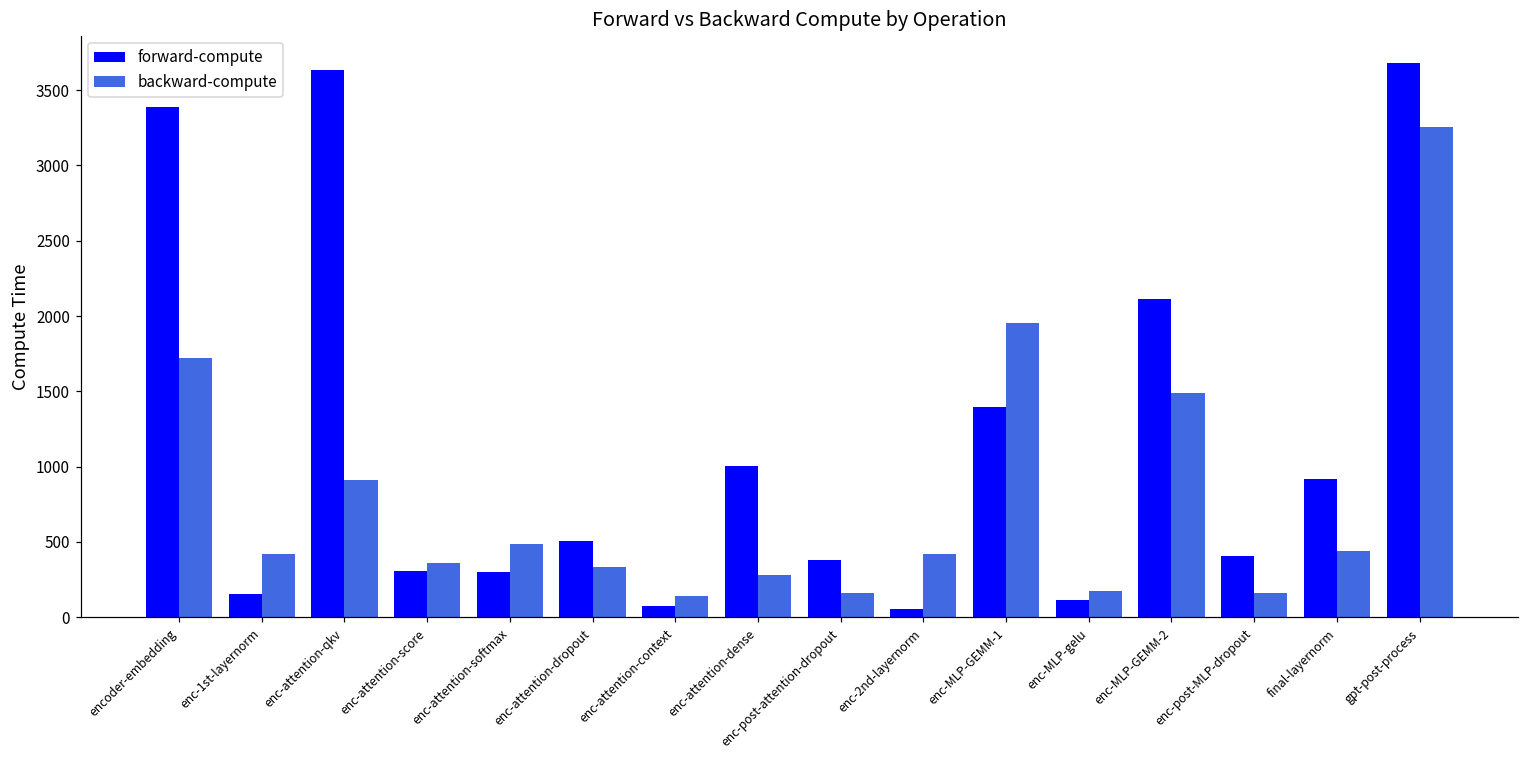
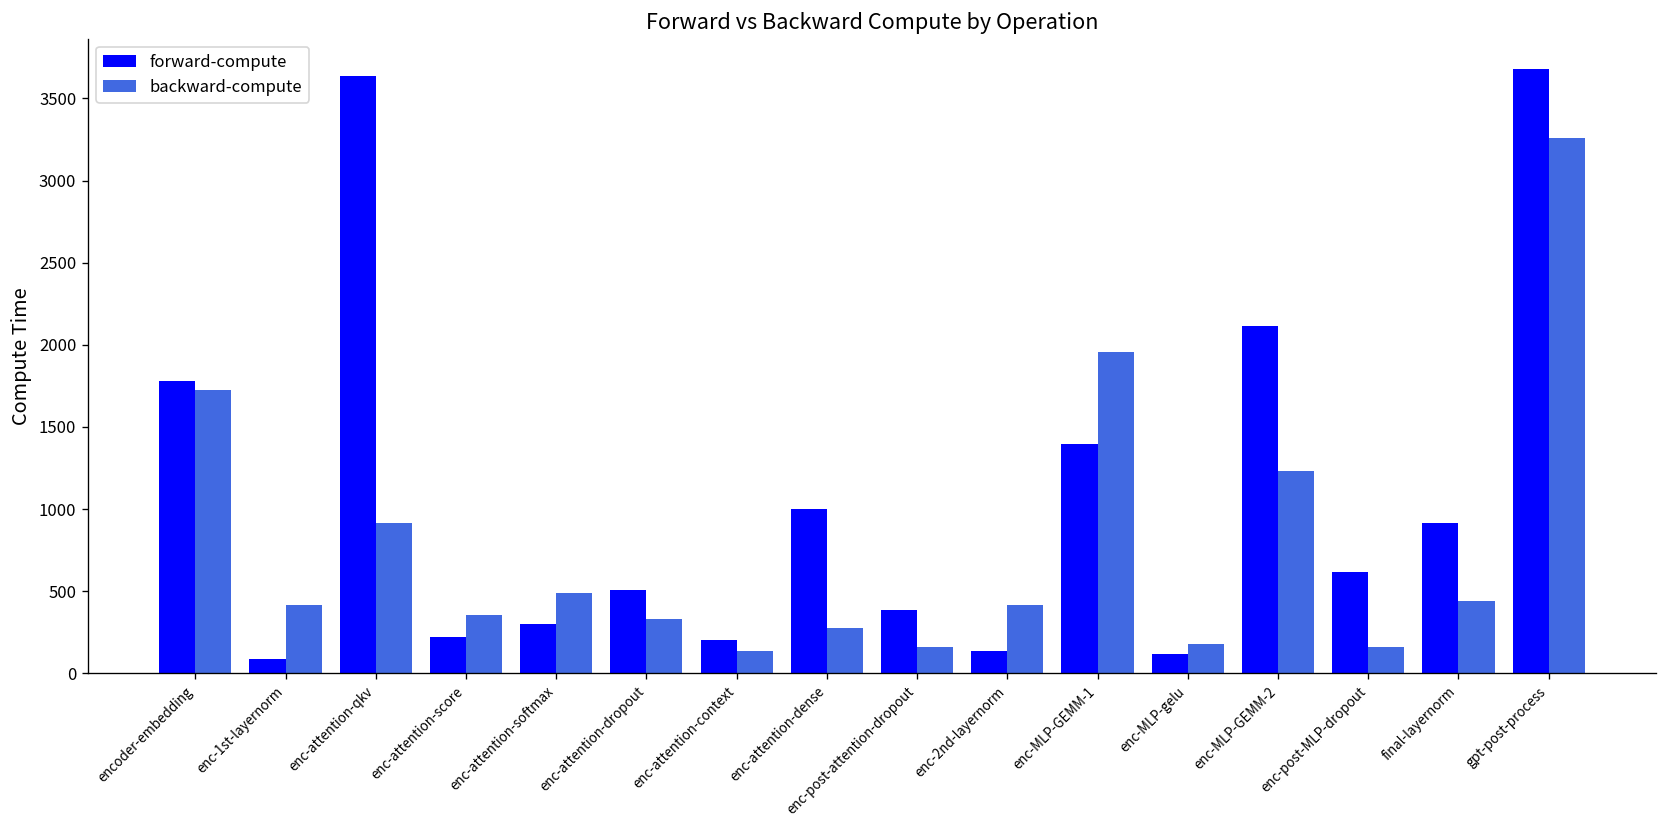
forward-compute, encoder-embedding: 3390 -> 1780
forward-compute, enc-1st-layernorm: 150 -> 90
forward-compute, enc-attention-score: 300 -> 220
forward-compute, enc-attention-context: 80 -> 200
forward-compute, enc-2nd-layernorm: 50 -> 140
backward-compute, enc-MLP-GEMM-2: 1490 -> 1230
forward-compute, enc-post-MLP-dropout: 400 -> 610
